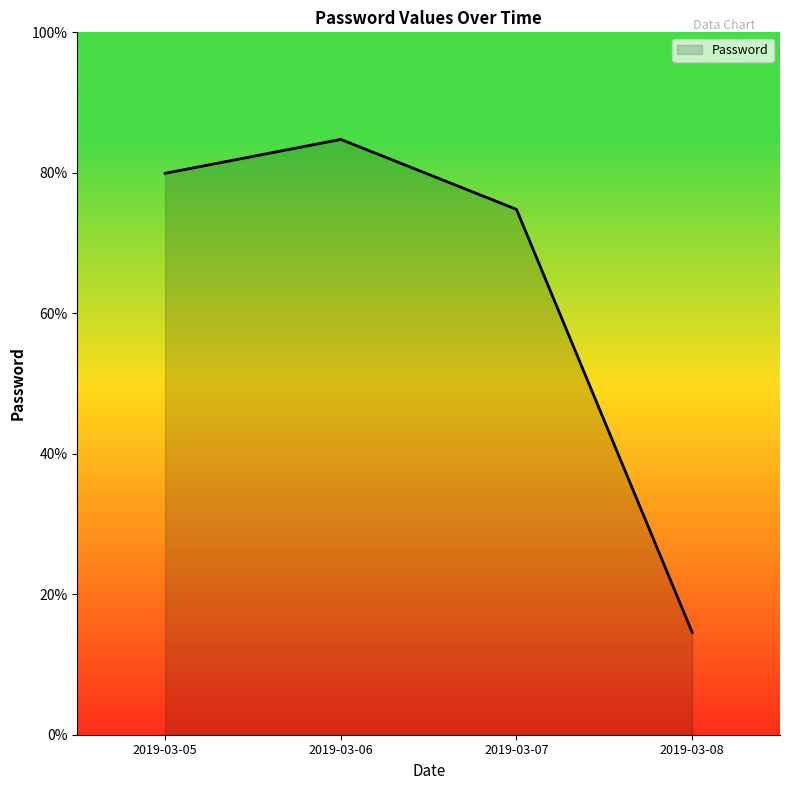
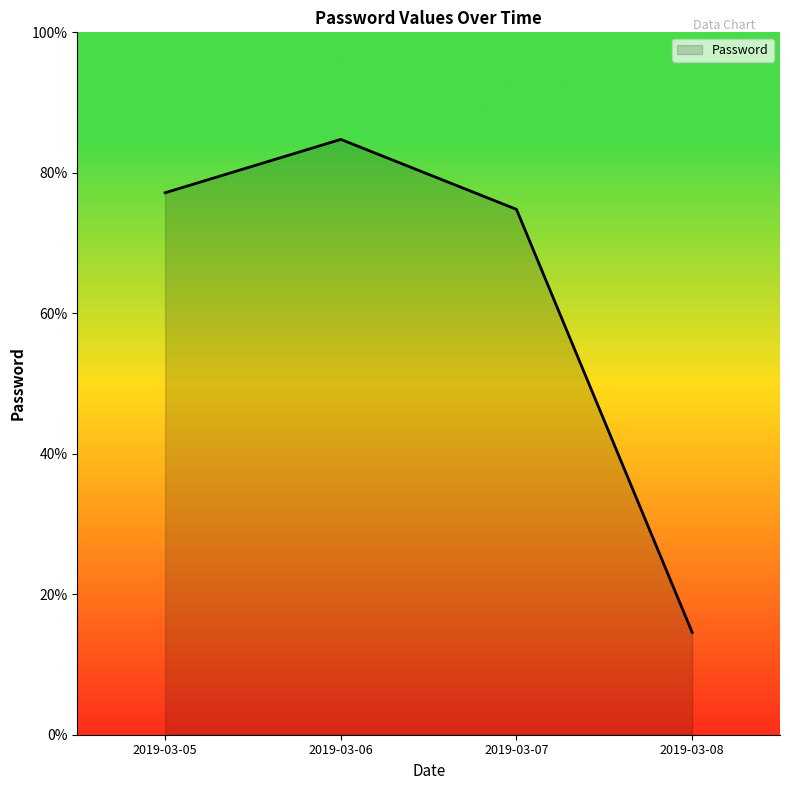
2019-03-05: 80% -> 77%
